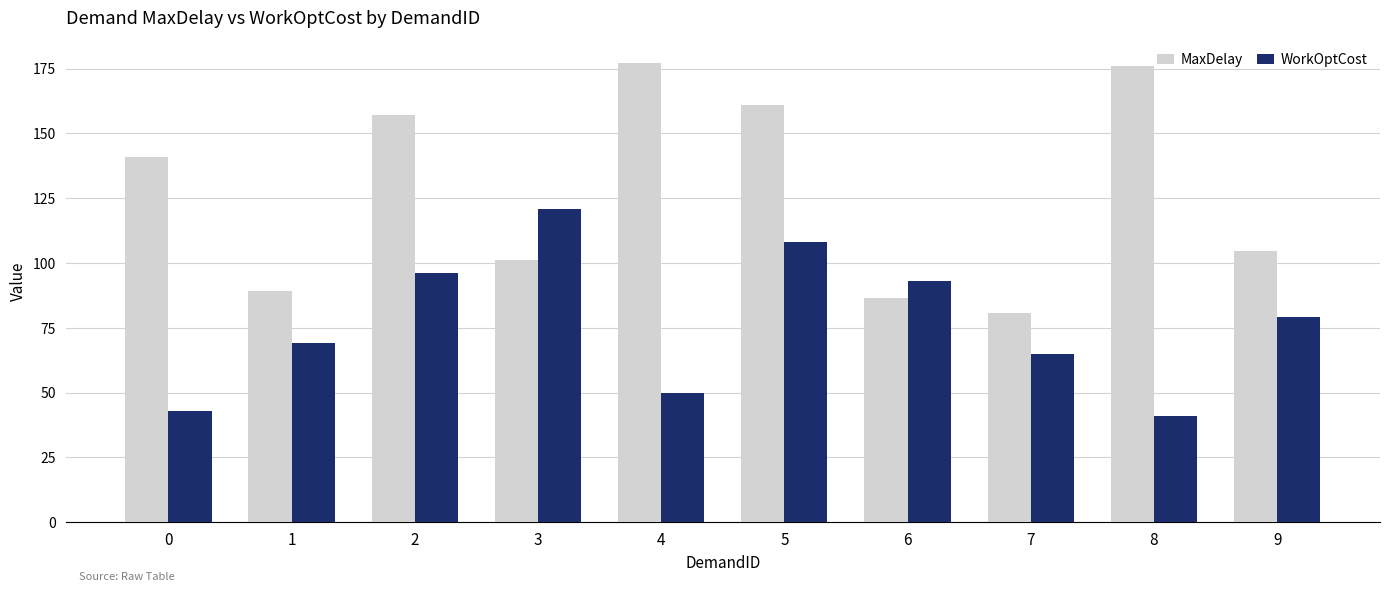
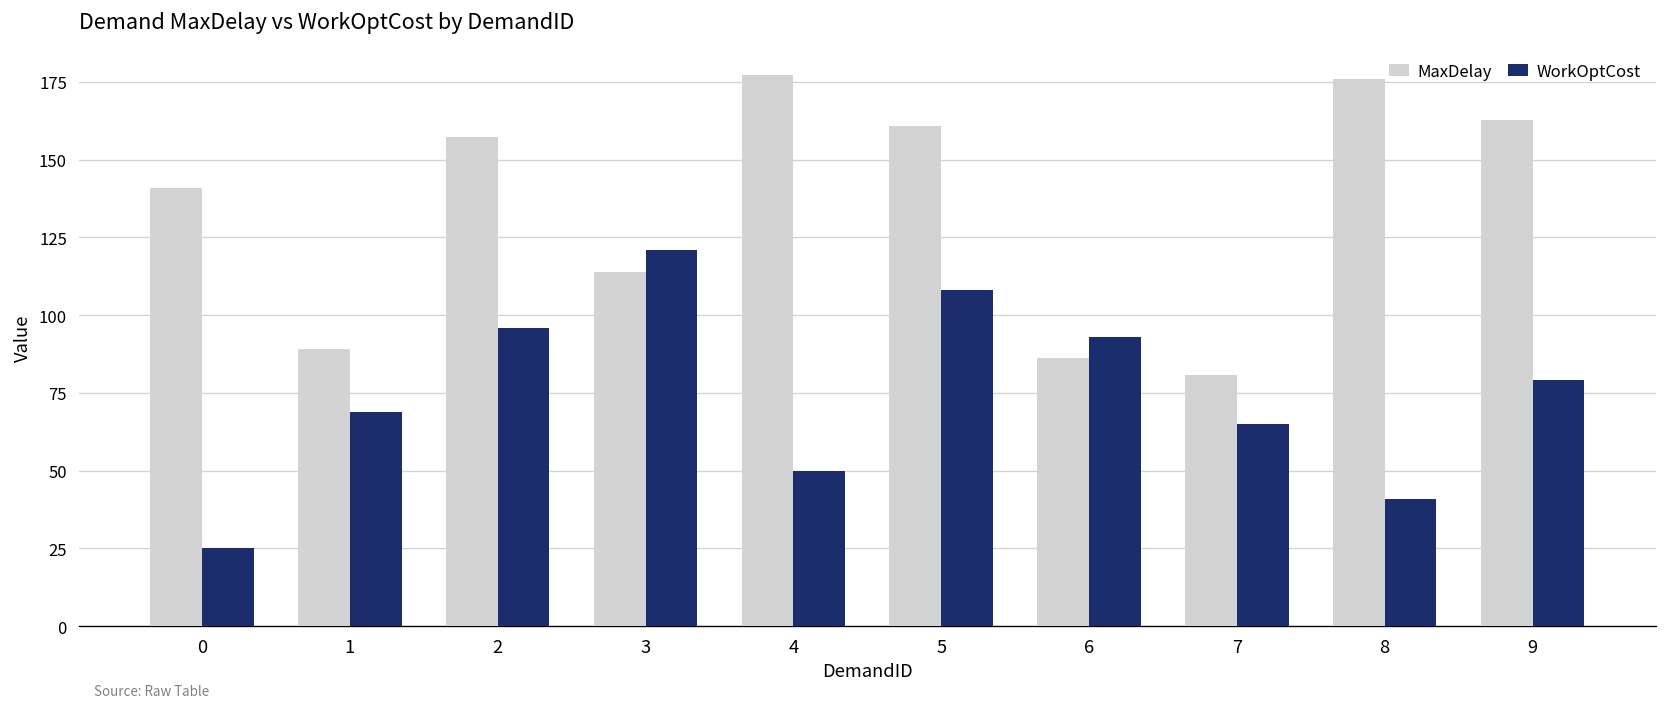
WorkOptCost, 0: 43 -> 25
MaxDelay, 3: 101 -> 114
MaxDelay, 9: 105 -> 163
